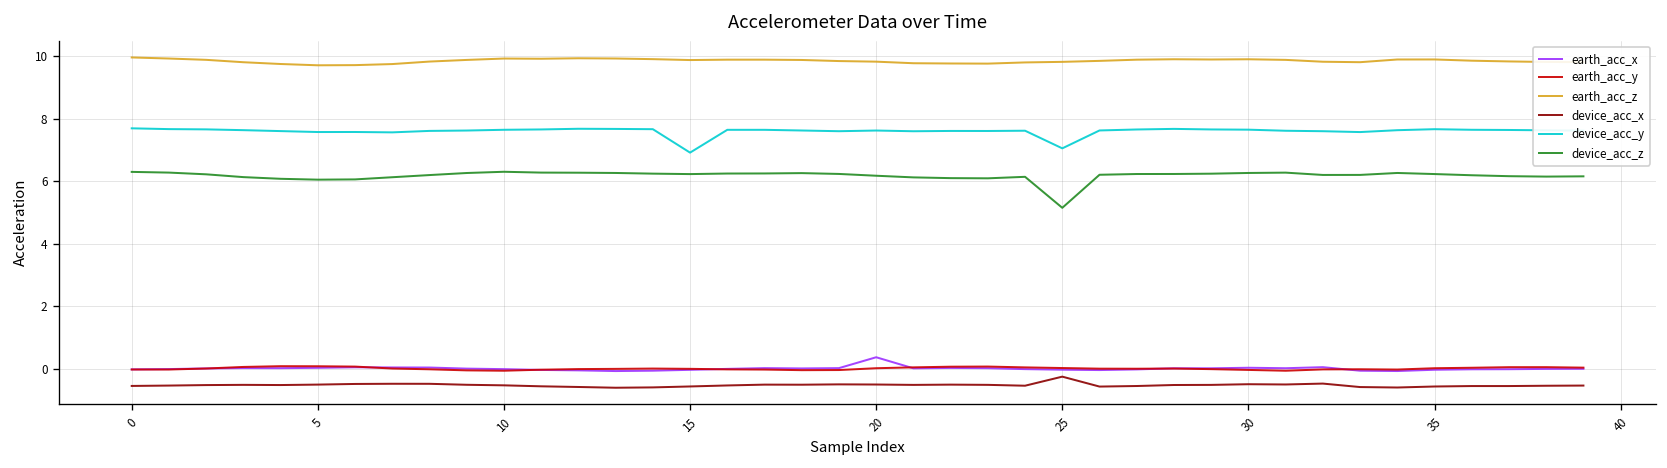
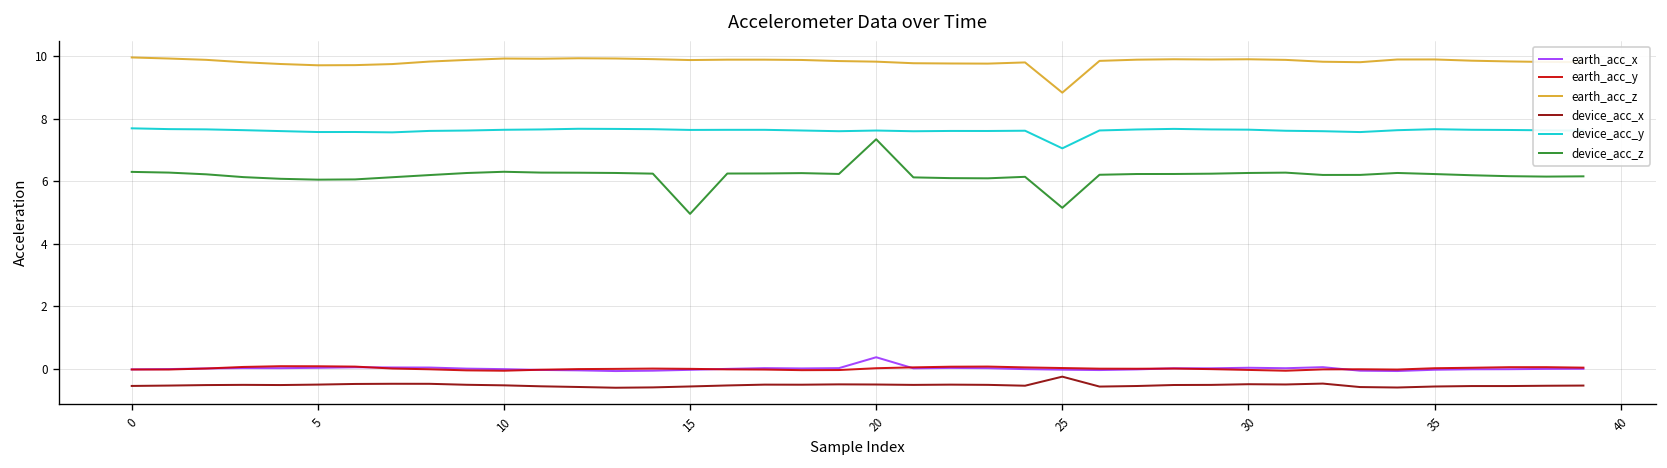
device_acc_y, 15: 6.9 -> 7.6
device_acc_z, 15: 6.2 -> 5.0
device_acc_z, 20: 6.2 -> 7.4
earth_acc_z, 25: 9.8 -> 8.8
